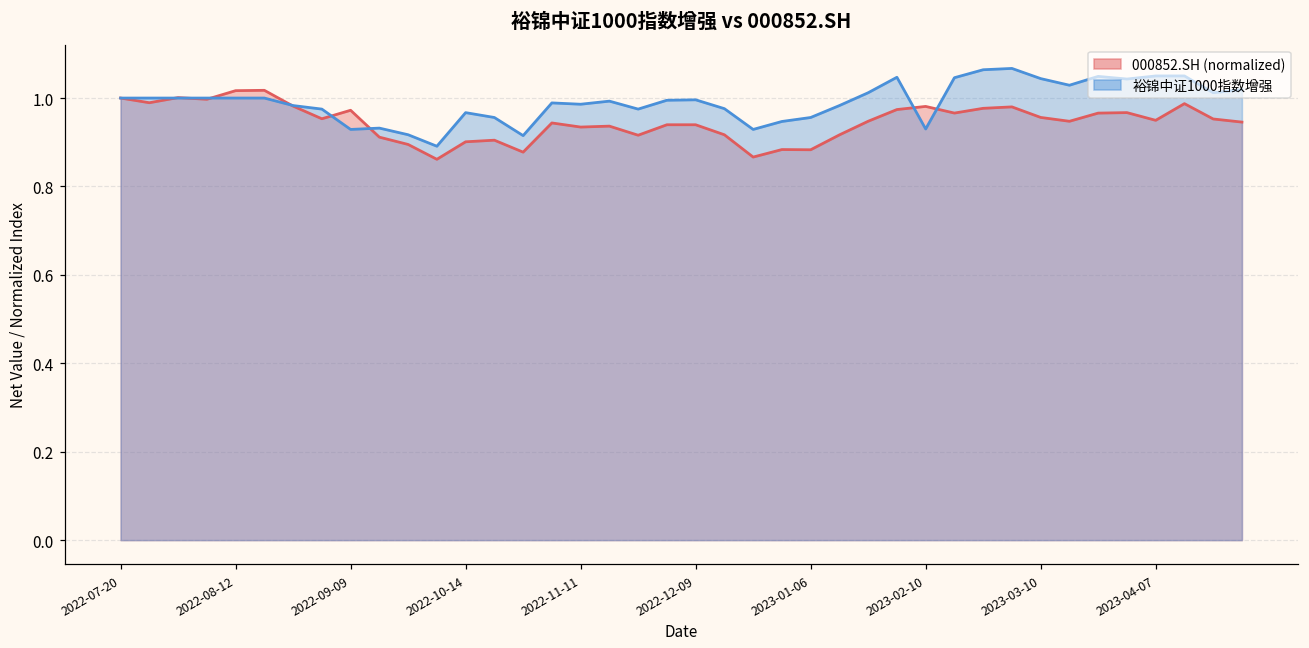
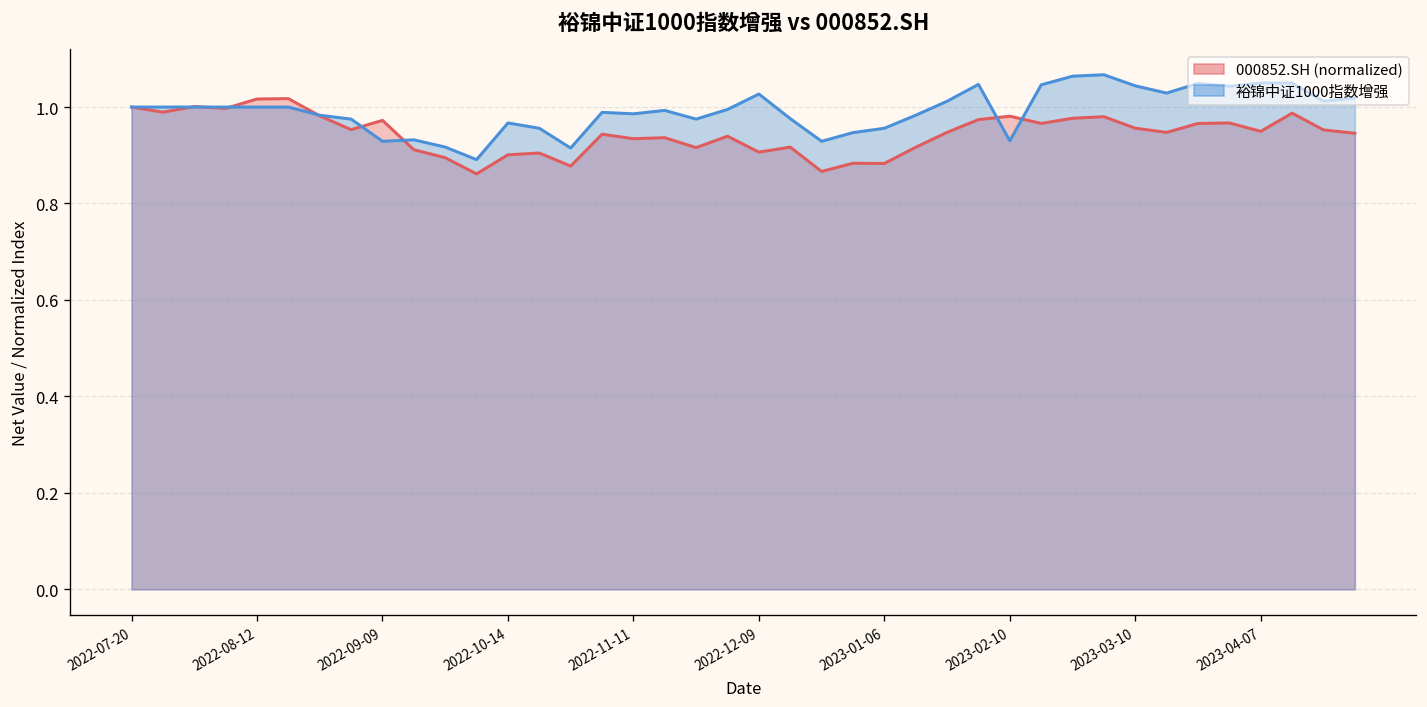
000852.SH (normalized), 2022-12-09: 0.94 -> 0.91
裕锦中证1000指数增强, 2022-12-09: 1.00 -> 1.03
